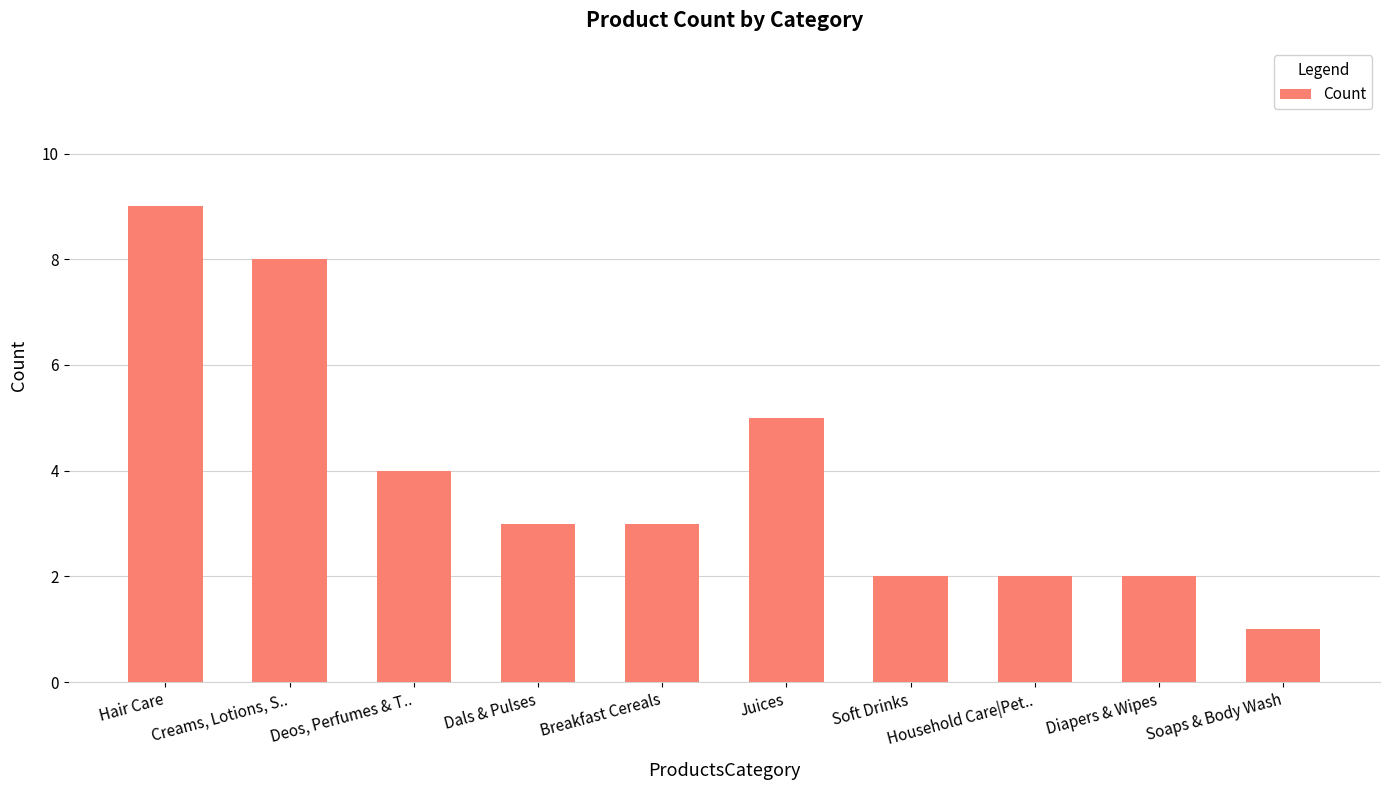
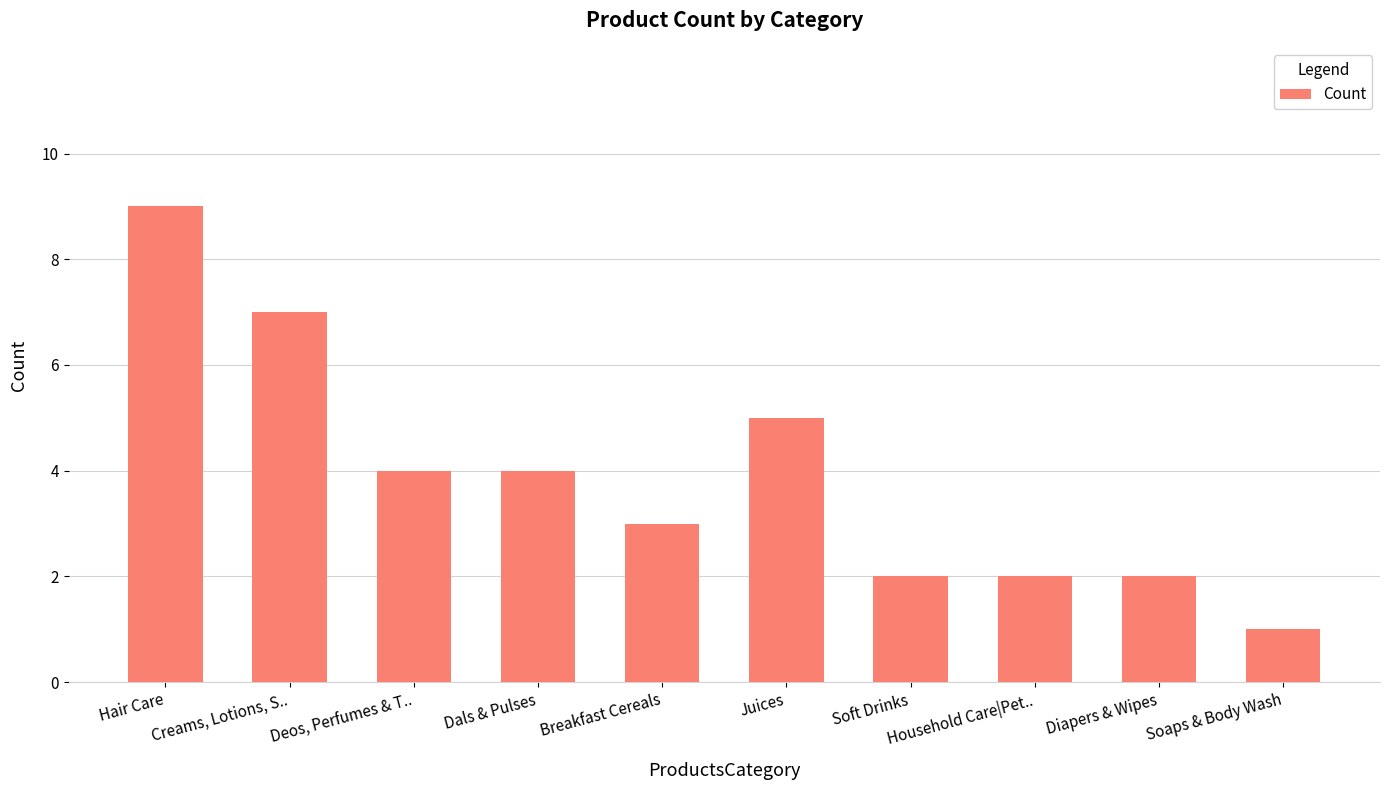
Creams, Lotions, S..: 8 -> 7
Dals & Pulses: 3 -> 4
